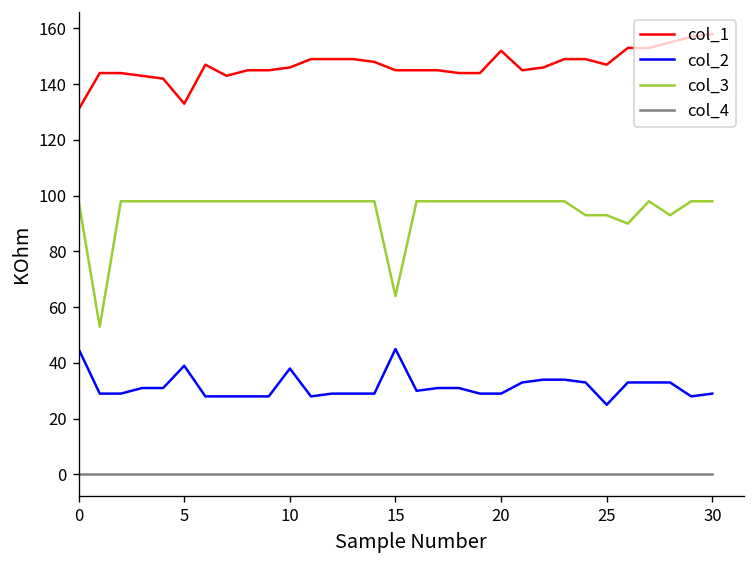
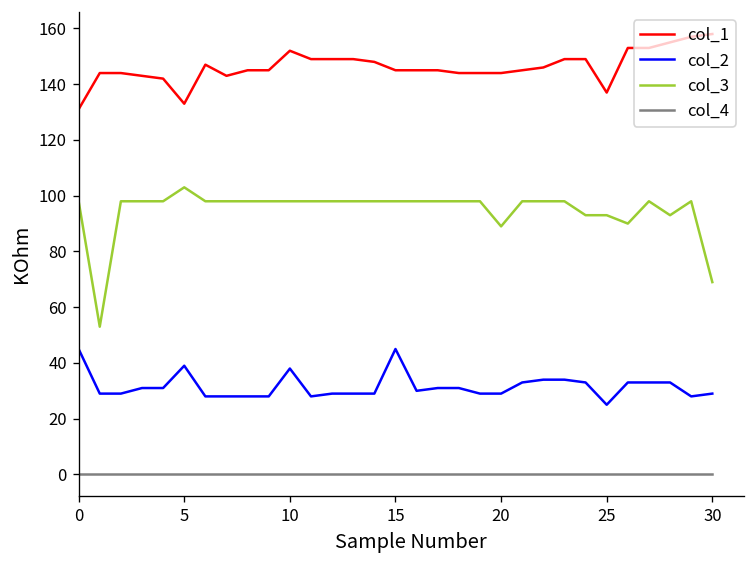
col_3, 5: 98 -> 103
col_1, 10: 146 -> 152
col_3, 15: 64 -> 98
col_1, 20: 152 -> 144
col_3, 20: 98 -> 89
col_1, 25: 147 -> 137
col_3, 30: 98 -> 69
